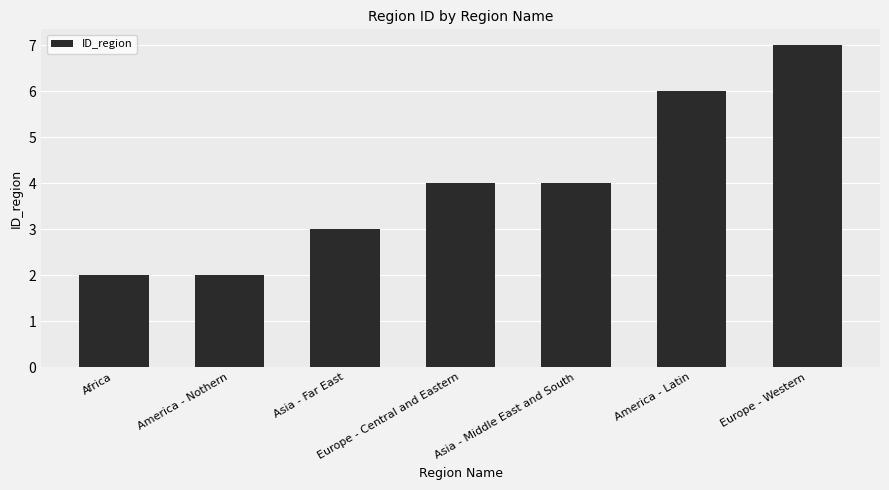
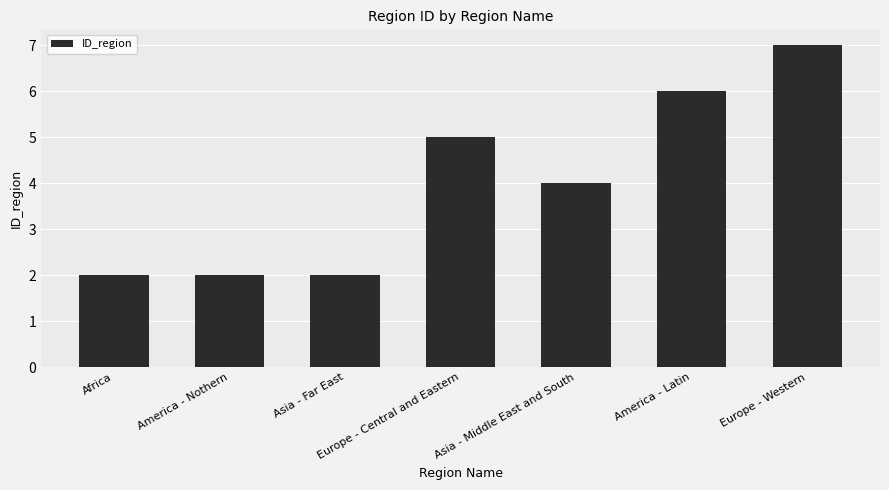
Asia - Far East: 3 -> 2
Europe - Central and Eastern: 4 -> 5
